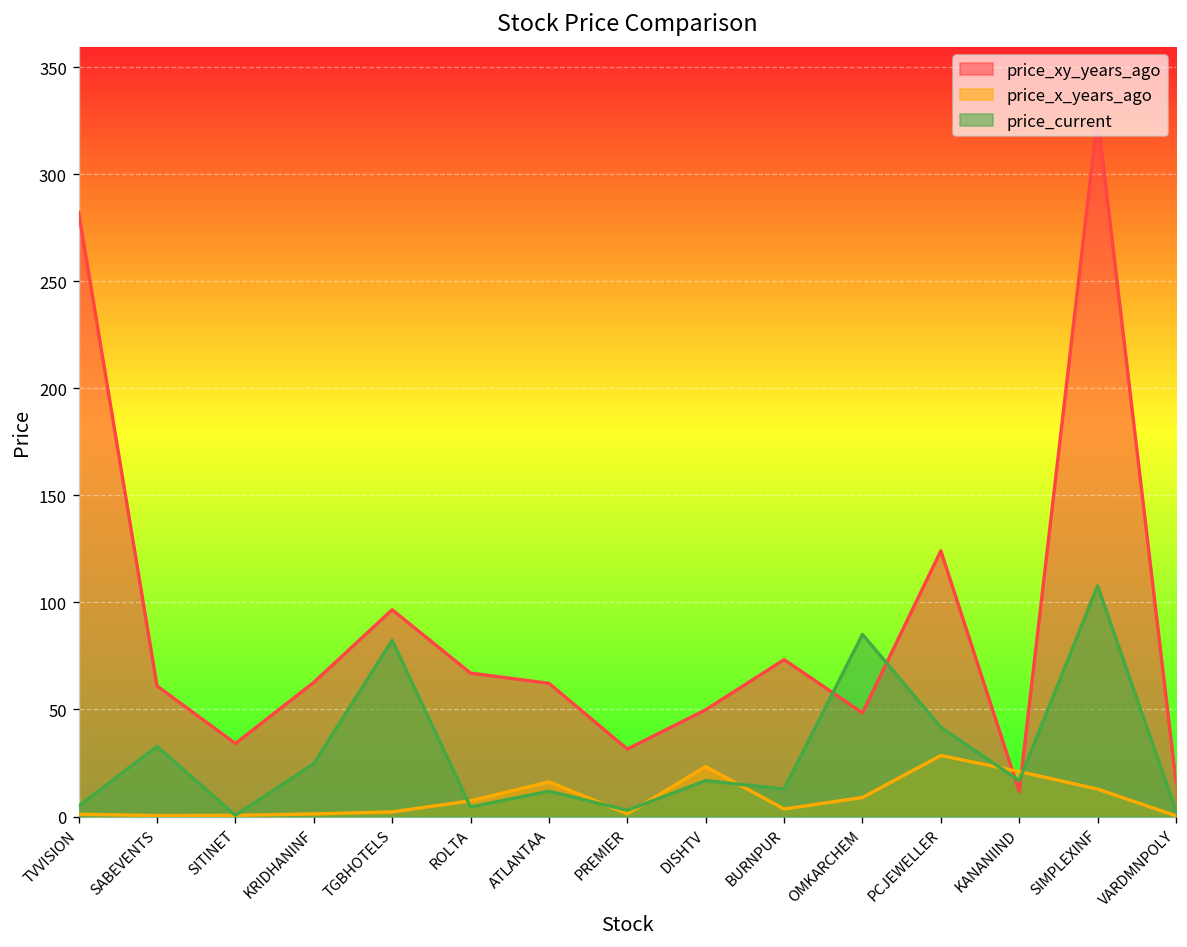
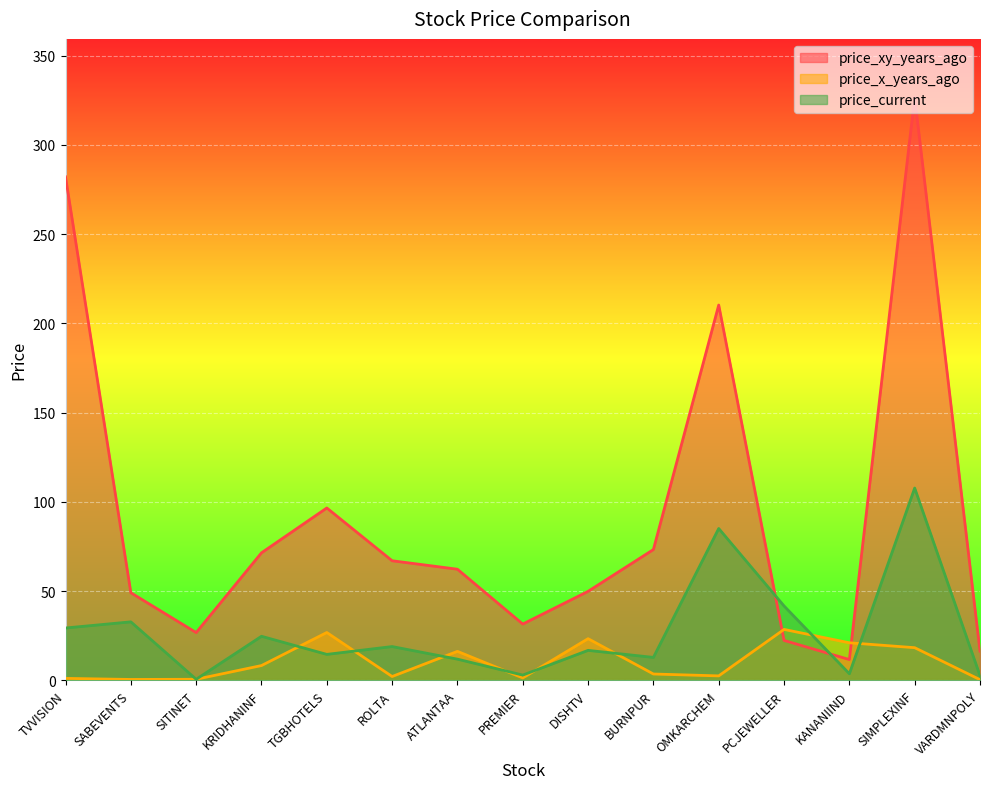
price_current, TVVISION: 5 -> 29
price_xy_years_ago, SABEVENTS: 61 -> 49
price_xy_years_ago, SITINET: 34 -> 27
price_xy_years_ago, KRIDHANINF: 63 -> 71
price_x_years_ago, KRIDHANINF: 1 -> 8
price_x_years_ago, TGBHOTELS: 2 -> 27
price_current, TGBHOTELS: 82 -> 15
price_x_years_ago, ROLTA: 7 -> 2
price_current, ROLTA: 4 -> 19
price_xy_years_ago, OMKARCHEM: 48 -> 210
price_x_years_ago, OMKARCHEM: 9 -> 2
price_xy_years_ago, PCJEWELLER: 124 -> 22
price_current, KANANIIND: 17 -> 4
price_x_years_ago, SIMPLEXINF: 13 -> 18
